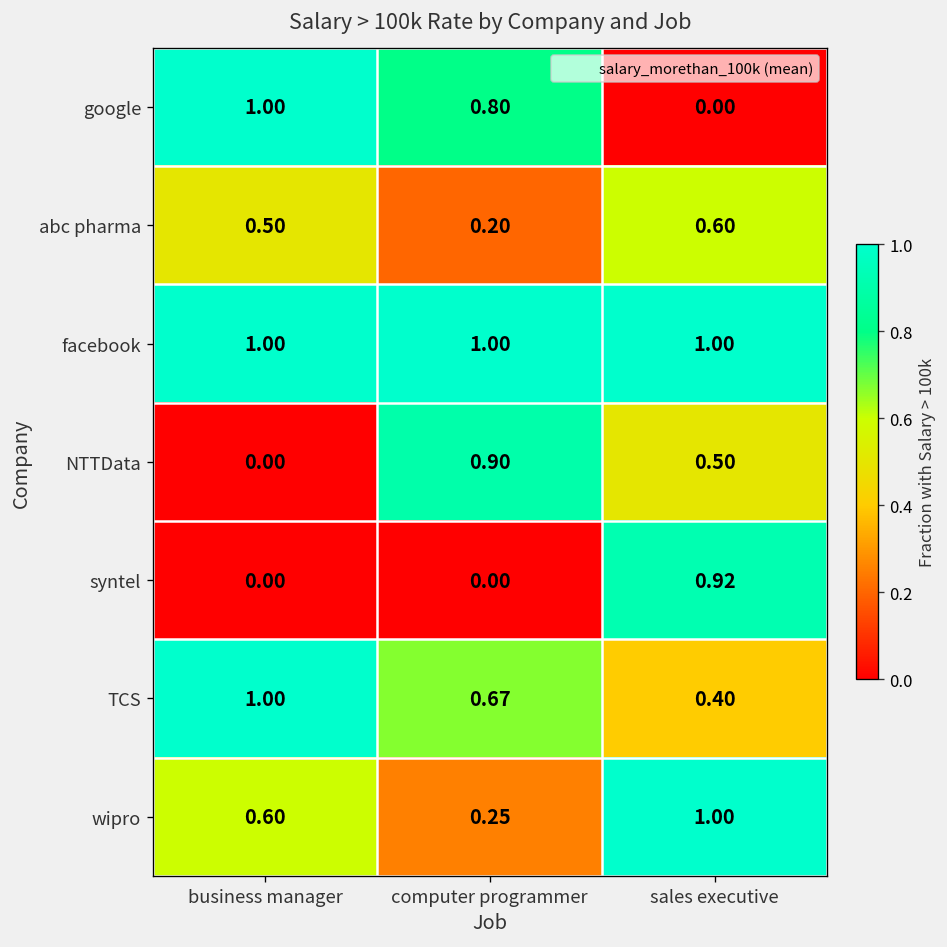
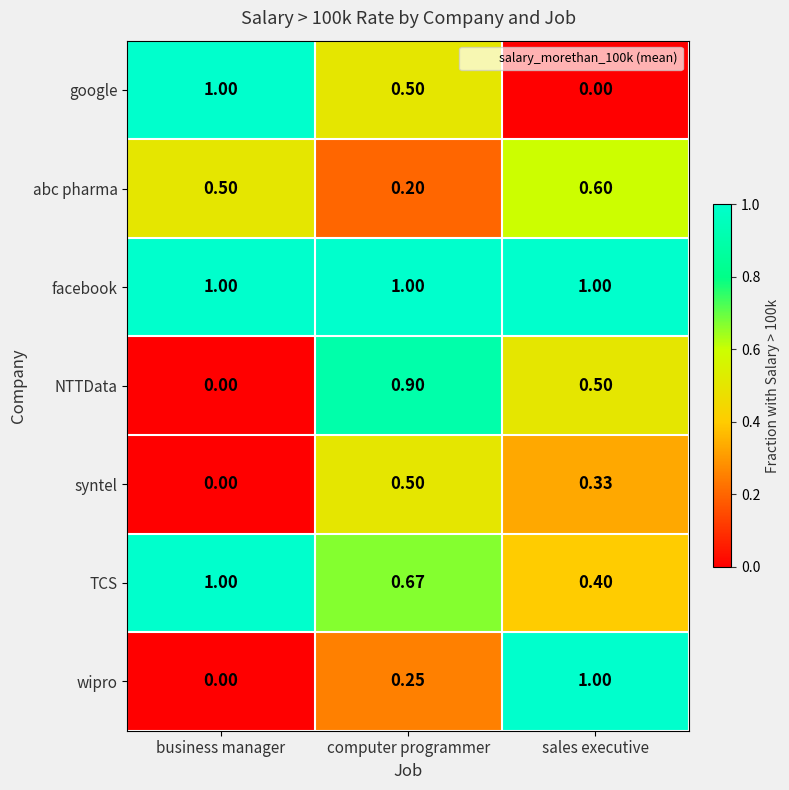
google, computer programmer: 0.80 -> 0.50
syntel, computer programmer: 0.00 -> 0.50
syntel, sales executive: 0.92 -> 0.33
wipro, business manager: 0.60 -> 0.00
